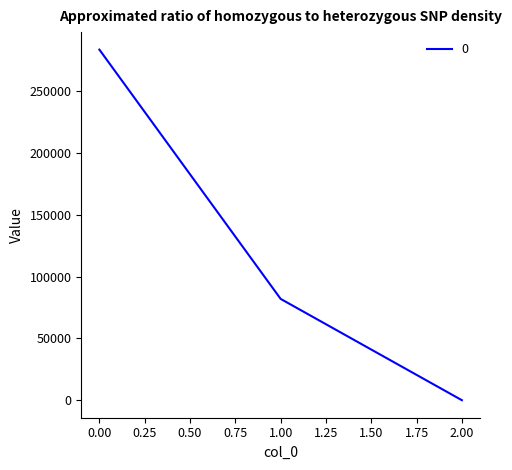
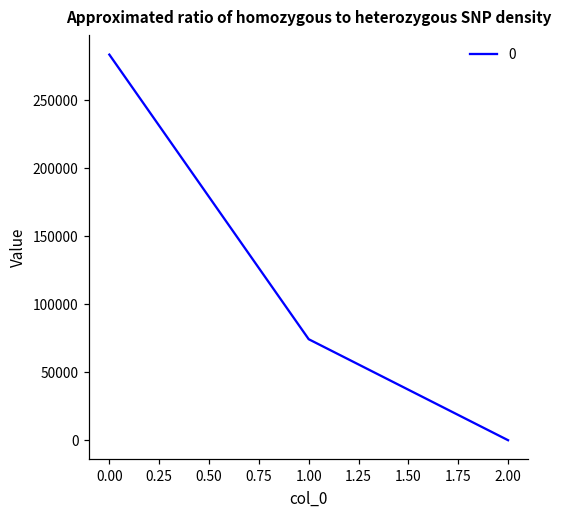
1.00: 82000 -> 74000
